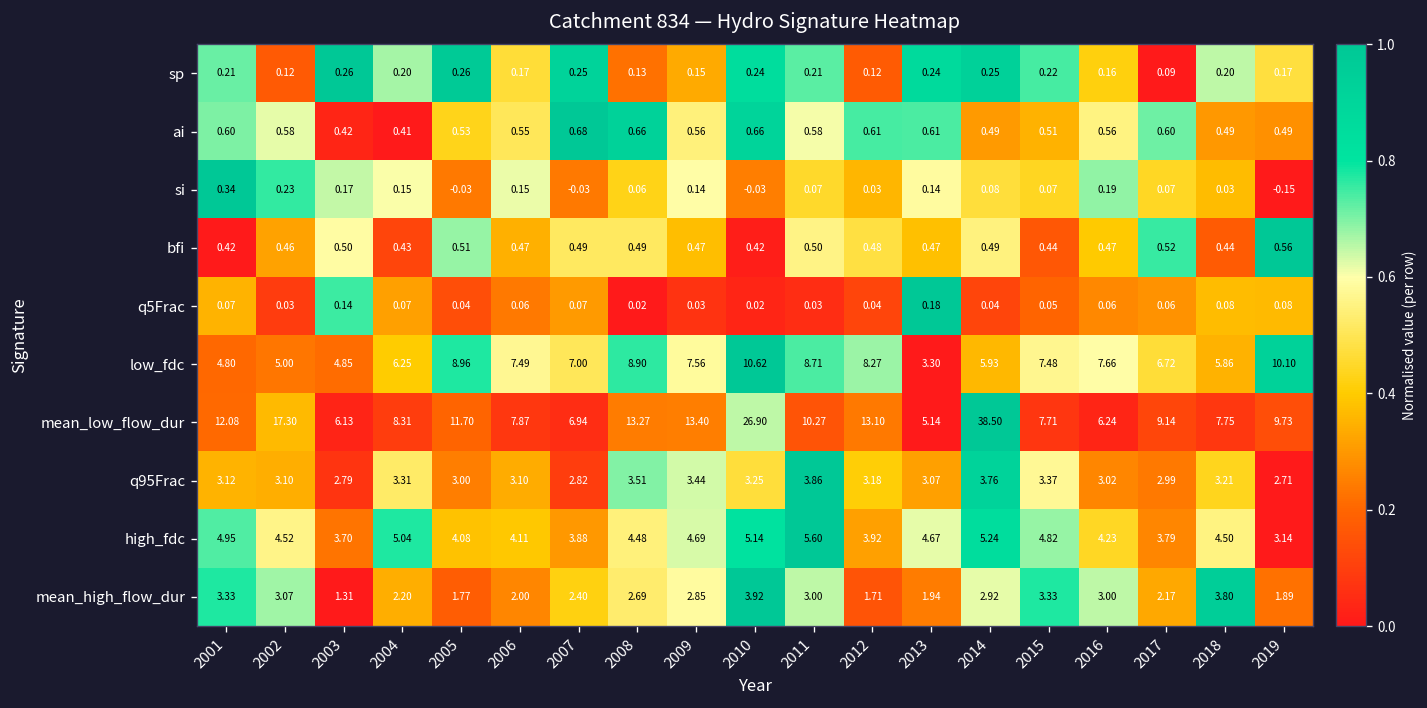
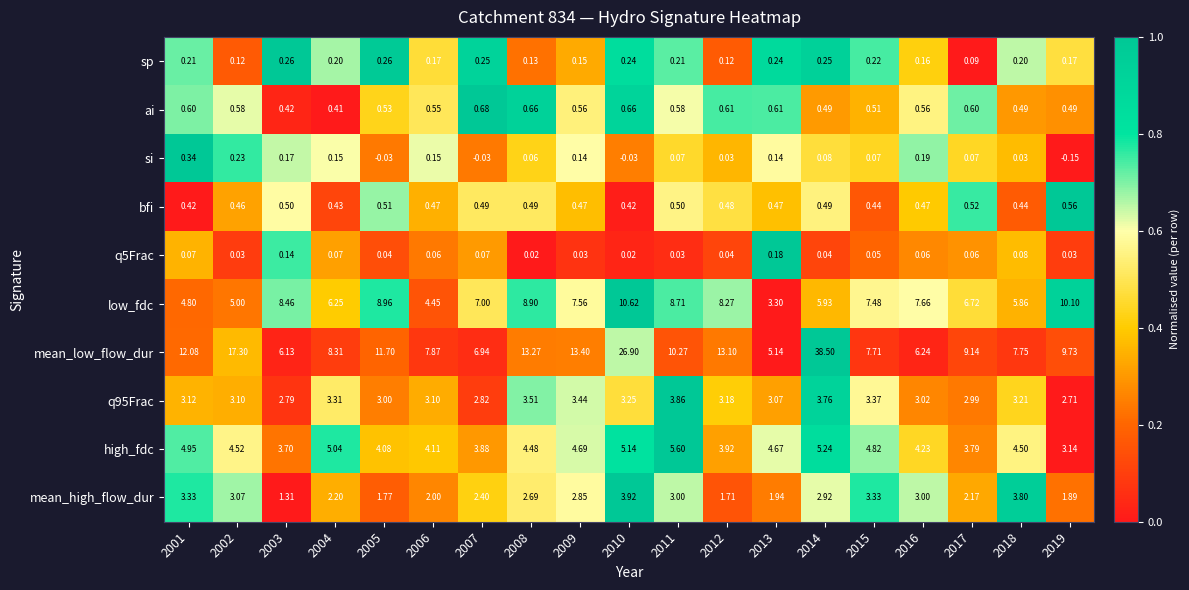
q5Frac, 2019: 0.08 -> 0.03
low_fdc, 2003: 4.85 -> 8.46
low_fdc, 2006: 7.49 -> 4.45
